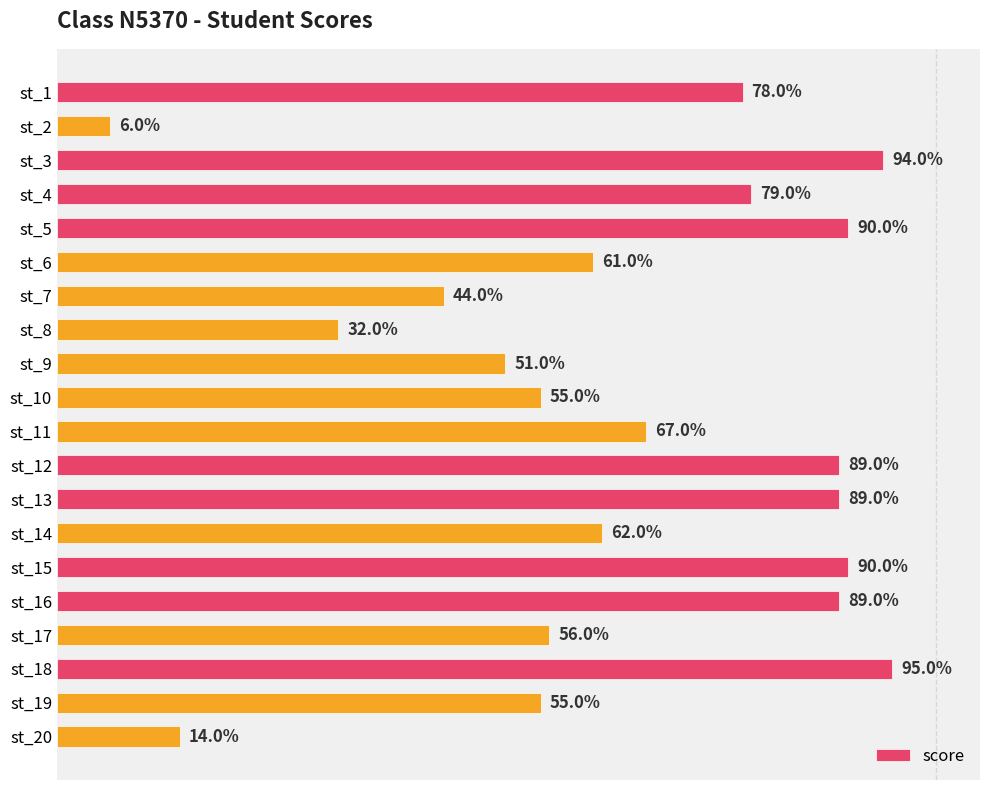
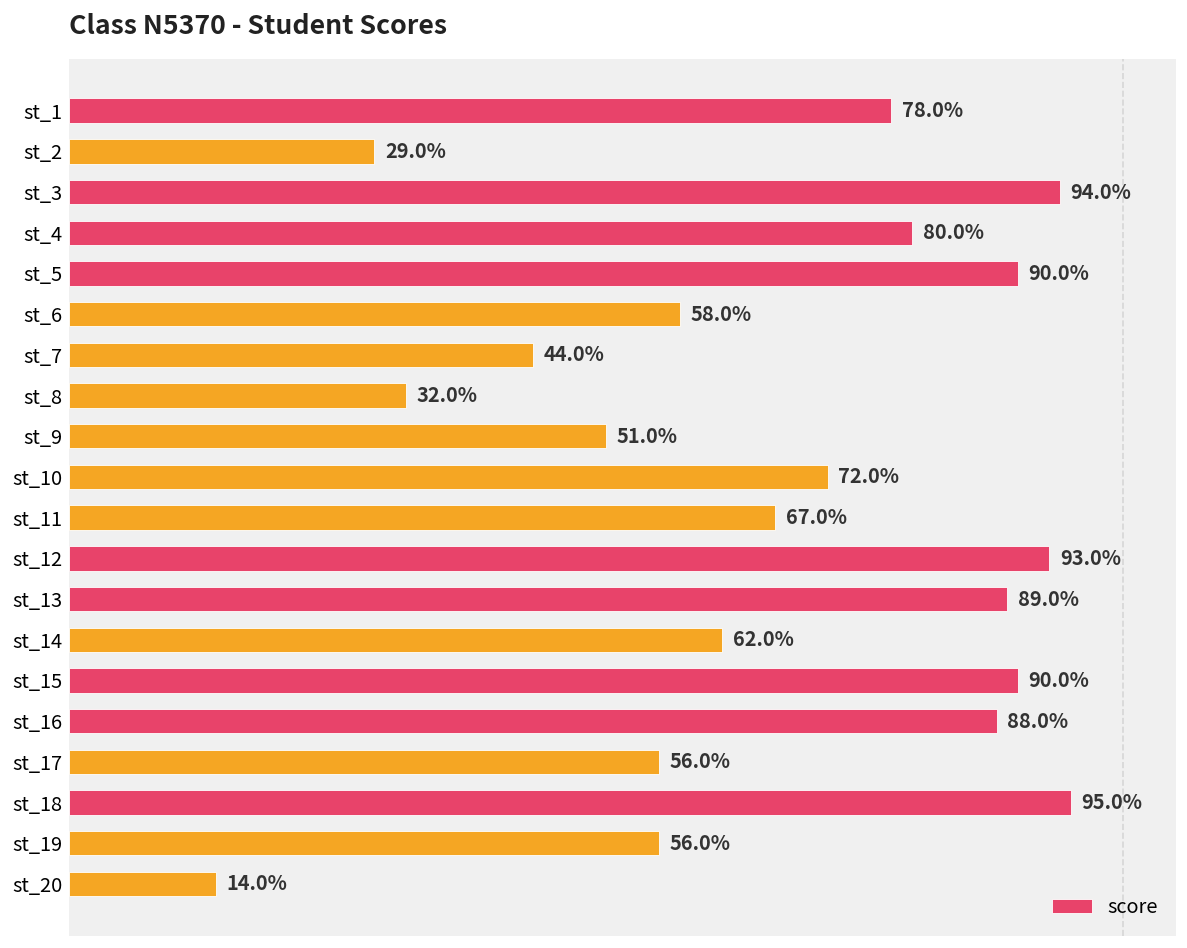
st_2: 6.0% -> 29.0%
st_4: 79.0% -> 80.0%
st_6: 61.0% -> 58.0%
st_10: 55.0% -> 72.0%
st_12: 89.0% -> 93.0%
st_16: 89.0% -> 88.0%
st_19: 55.0% -> 56.0%
